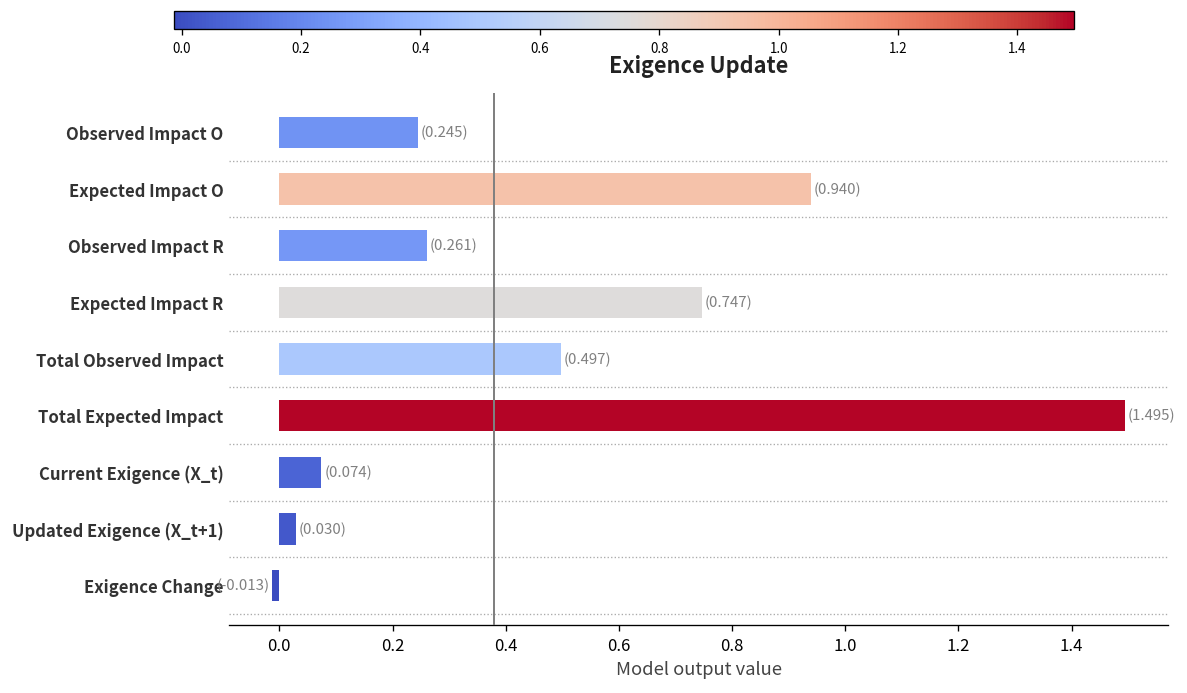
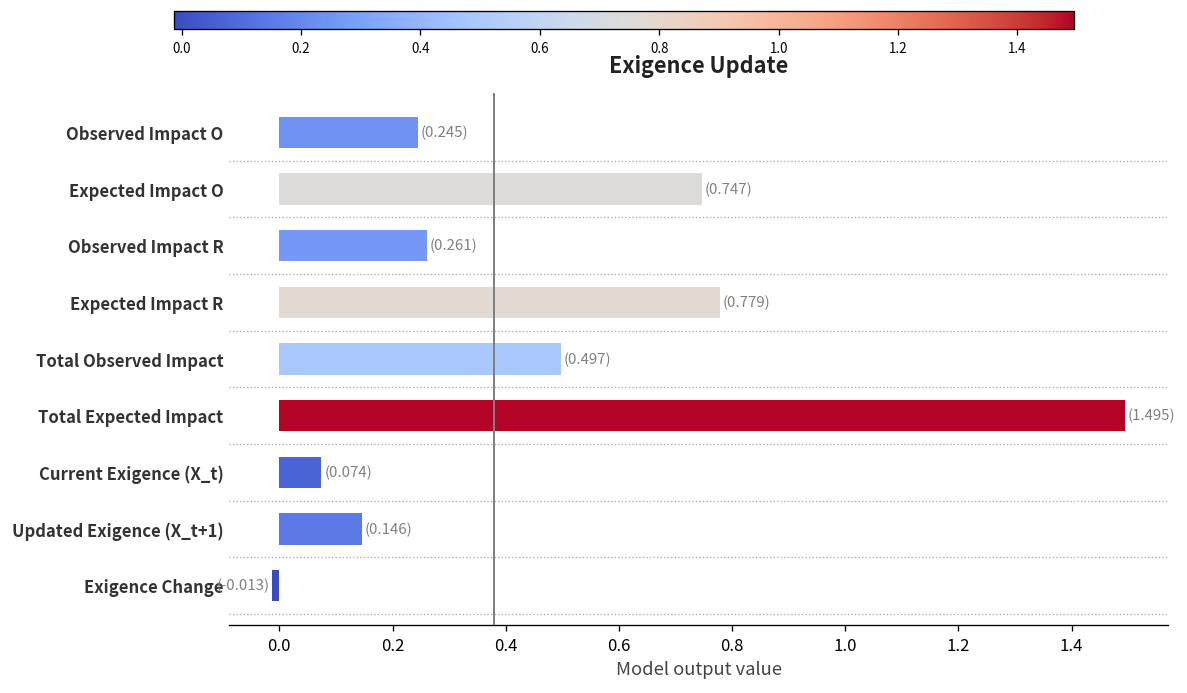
Expected Impact O: (0.940) -> (0.747)
Expected Impact R: (0.747) -> (0.779)
Updated Exigence (X_t+1): (0.030) -> (0.146)
